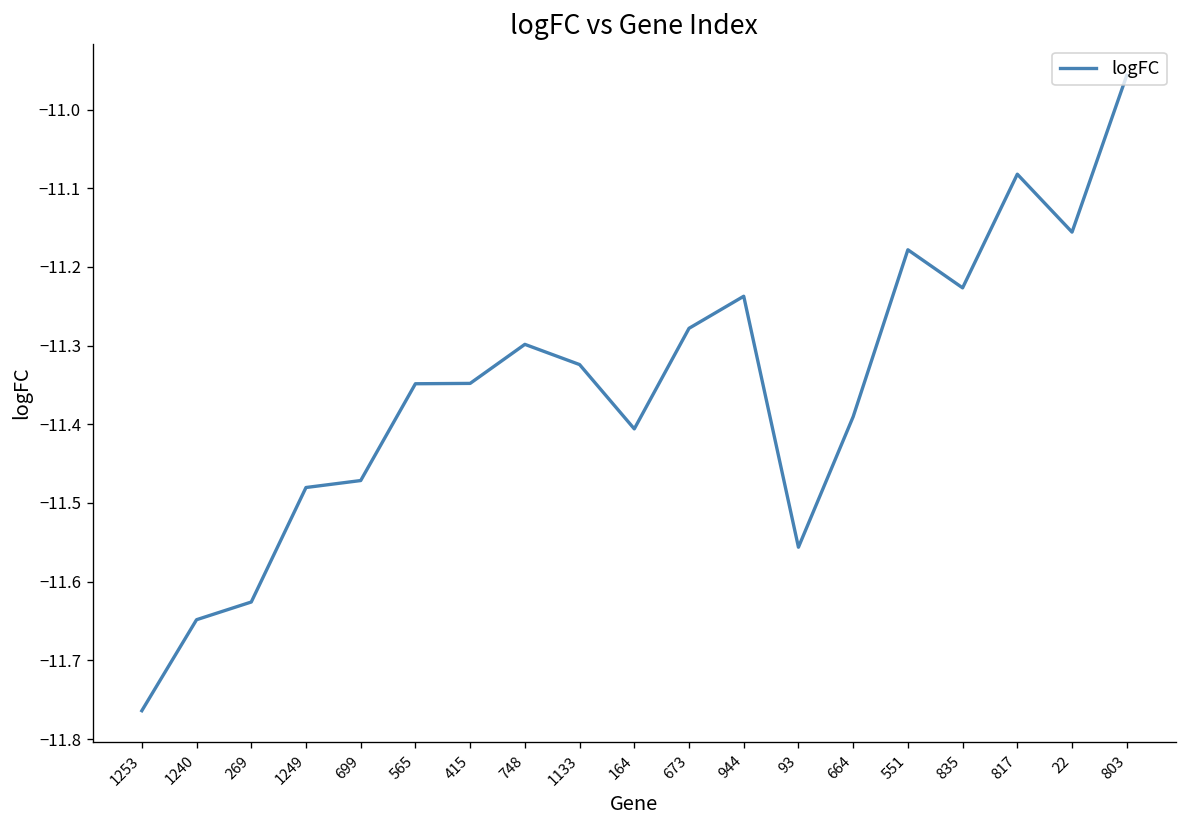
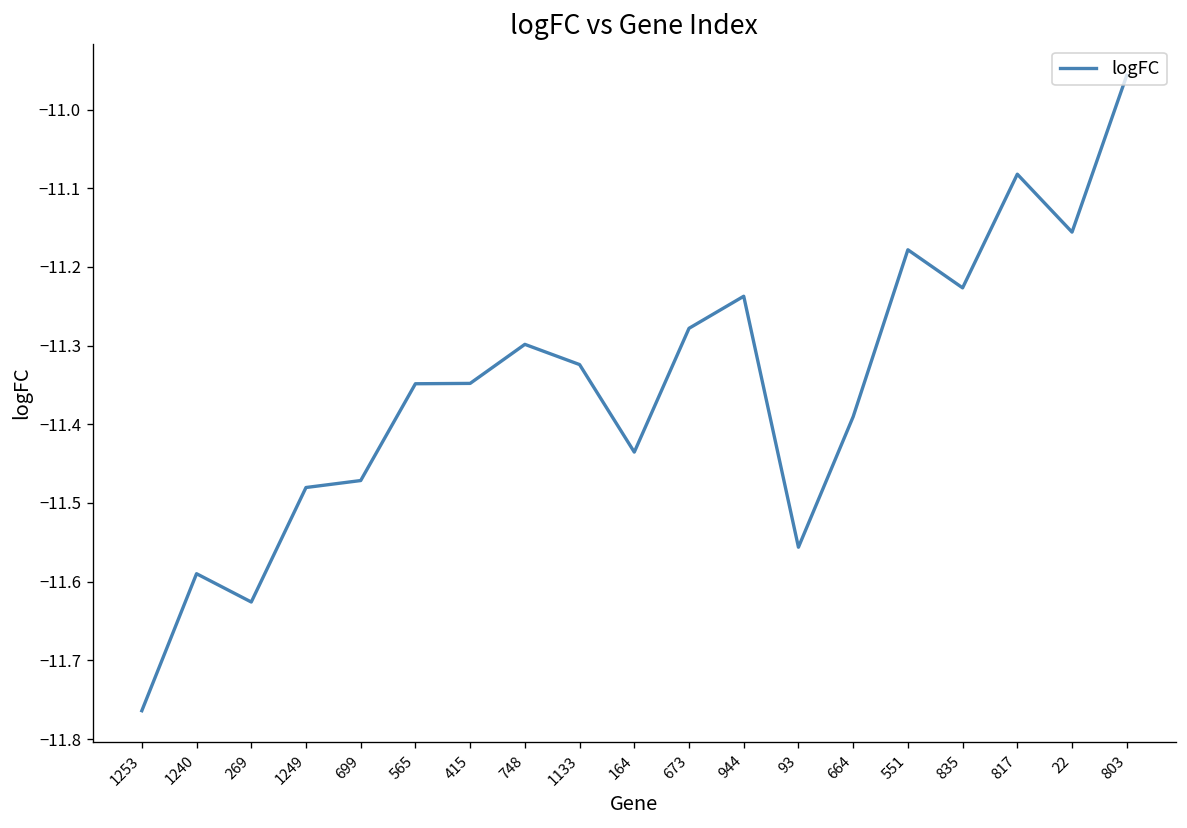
1240: -11.65 -> -11.59
164: -11.41 -> -11.44
